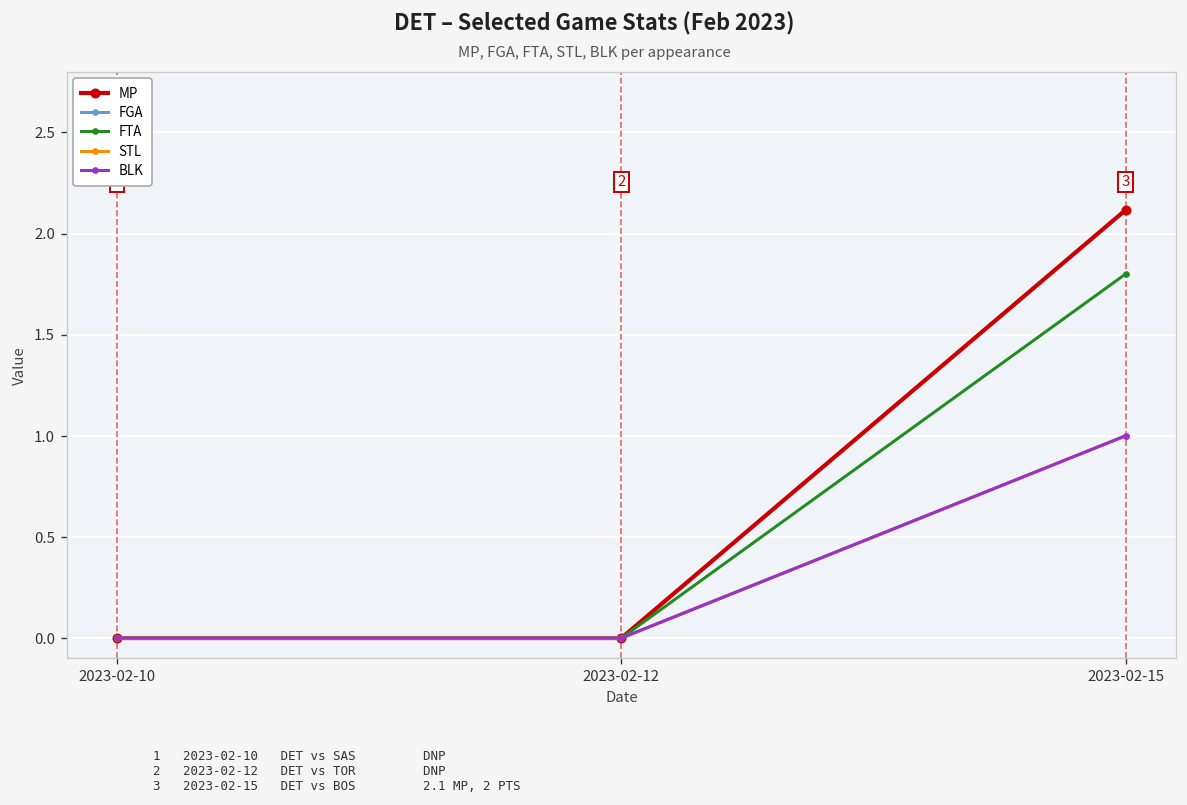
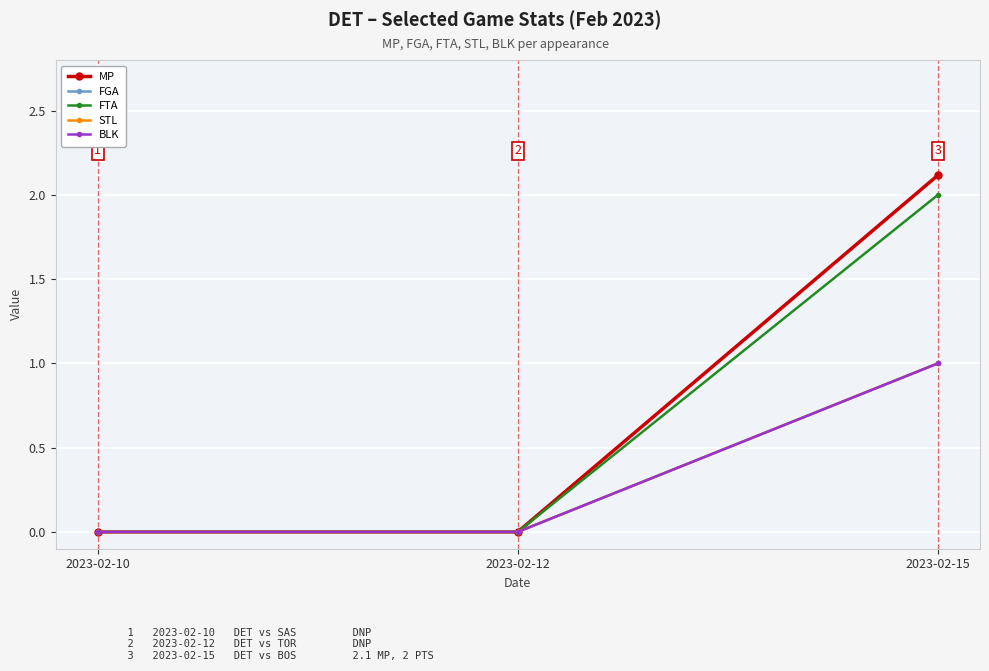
FTA, 2023-02-15: 1.8 -> 2.0
